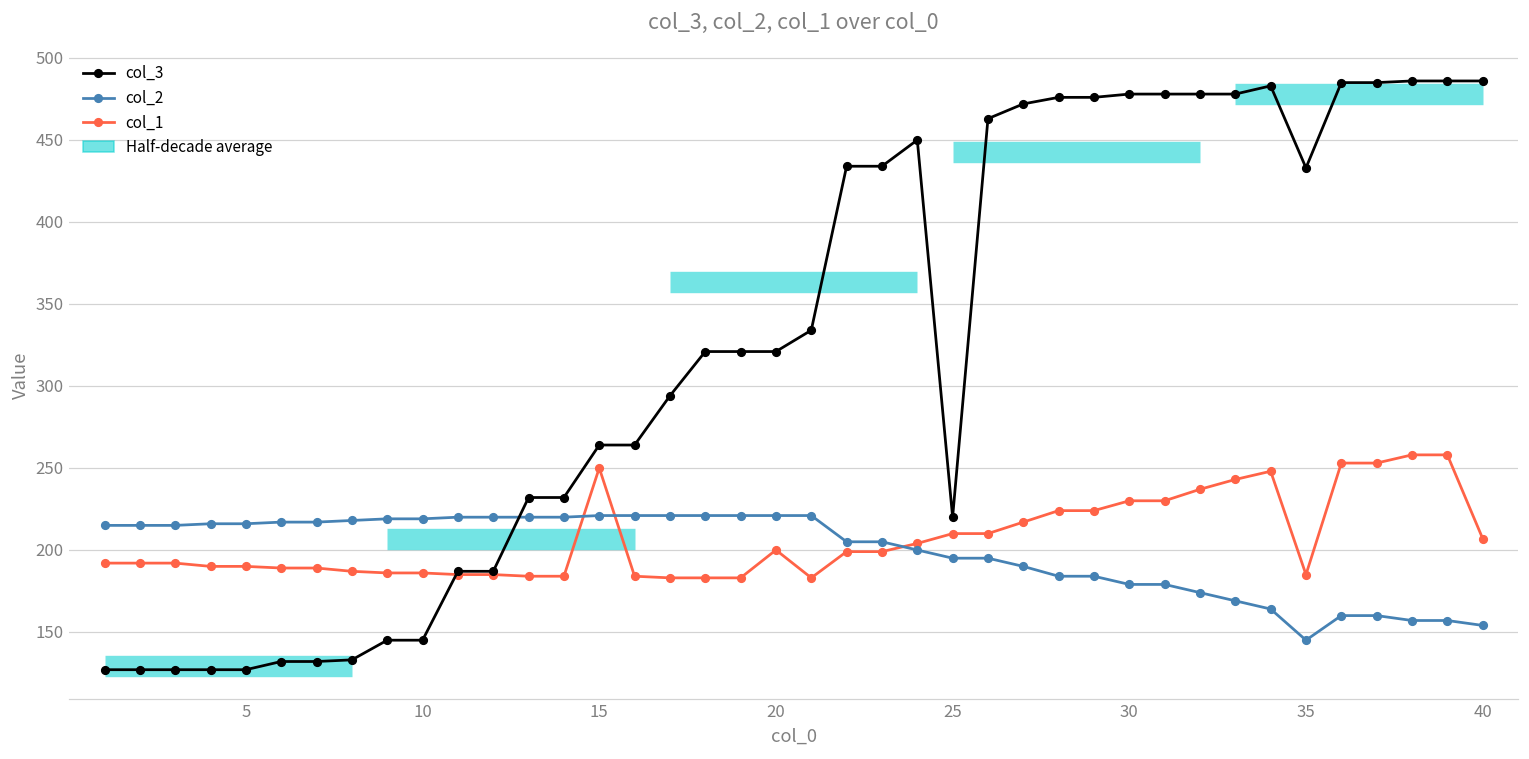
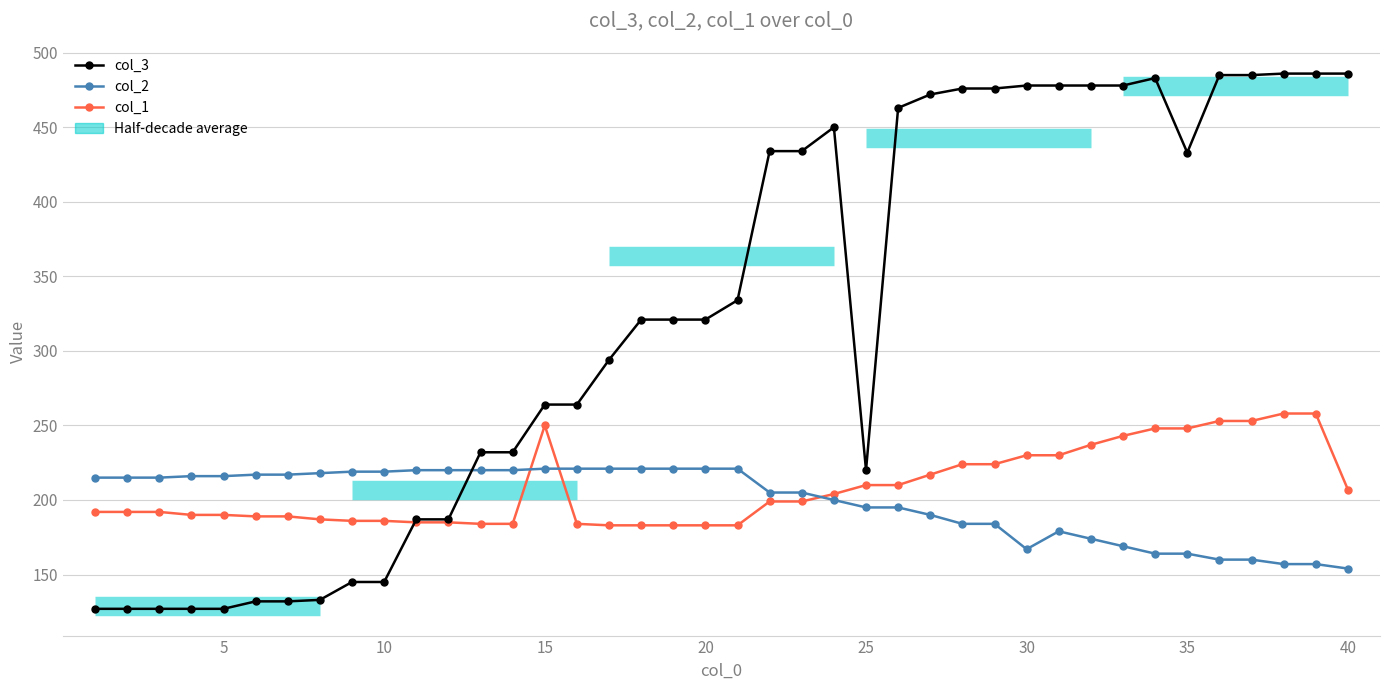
col_1, 20: 200 -> 183
col_2, 30: 179 -> 167
col_2, 35: 145 -> 164
col_1, 35: 185 -> 248
